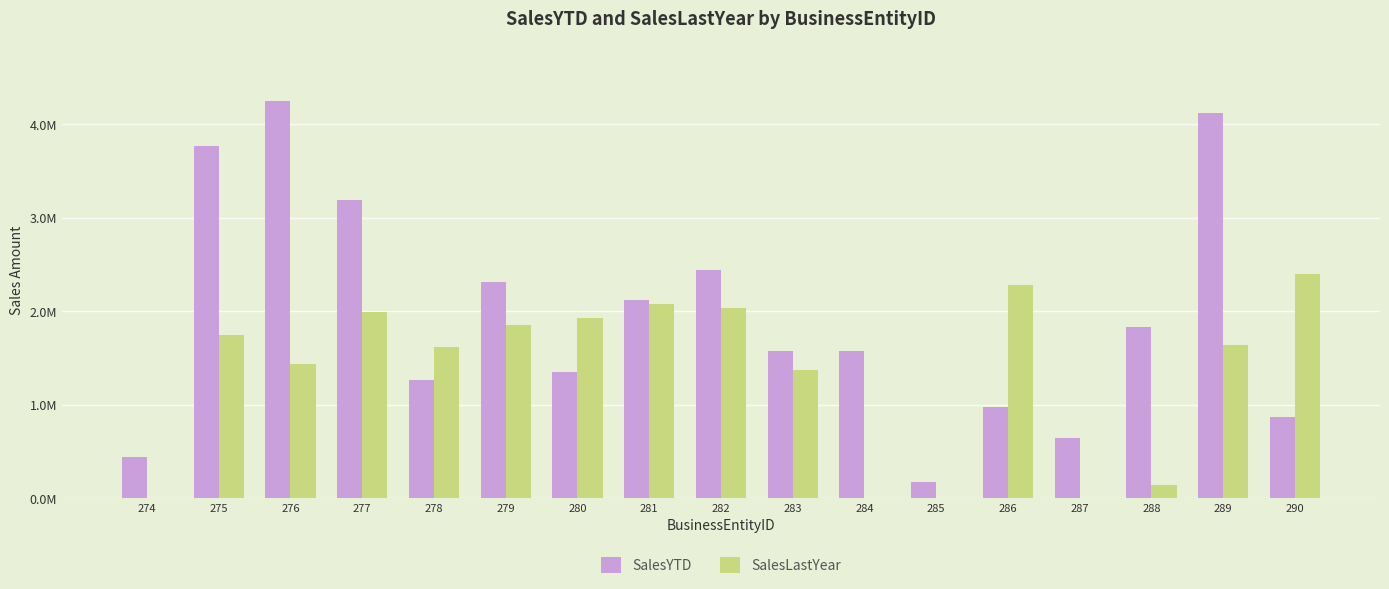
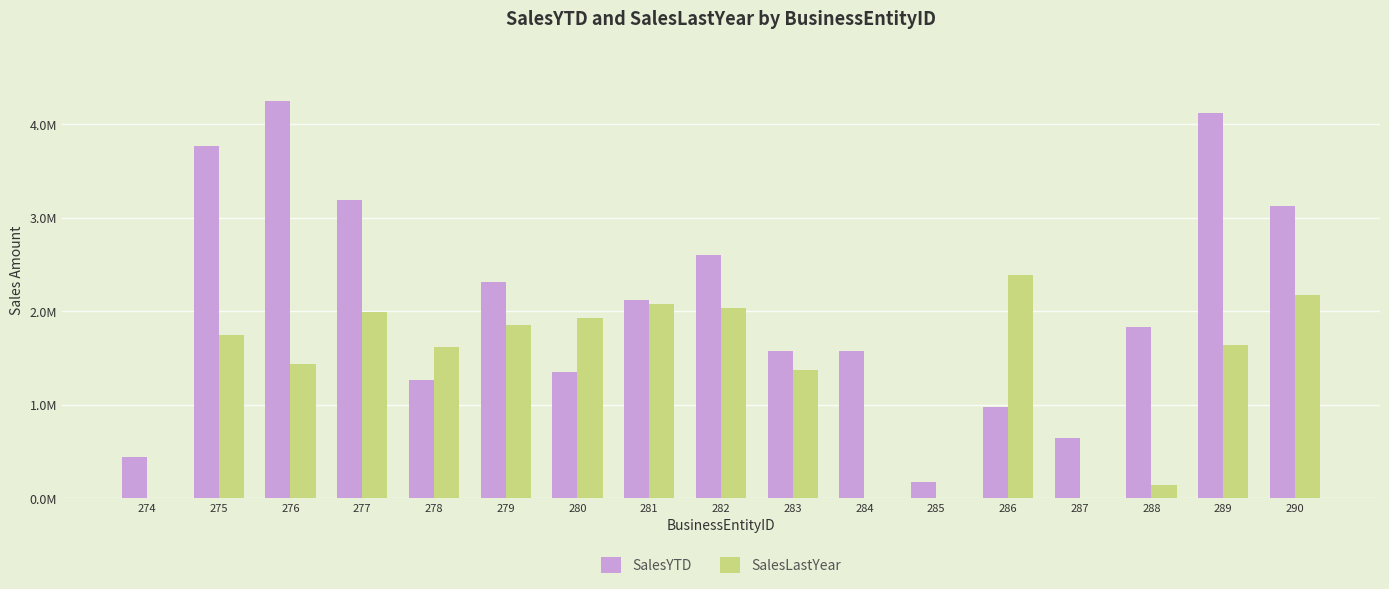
SalesYTD, 282: 2400000 -> 2600000
SalesLastYear, 286: 2300000 -> 2400000
SalesYTD, 290: 900000 -> 3100000
SalesLastYear, 290: 2400000 -> 2200000
